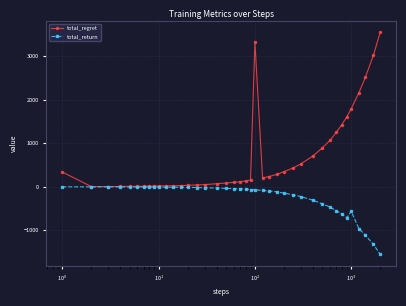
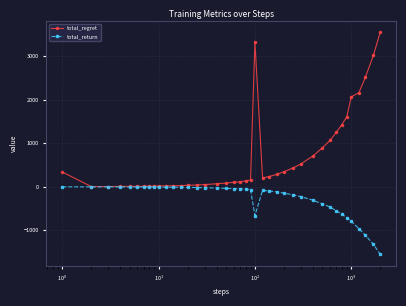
total_return, 10^2: -100 -> -700
total_regret, 10^3: 1800 -> 2100
total_return, 10^3: -600 -> -800
